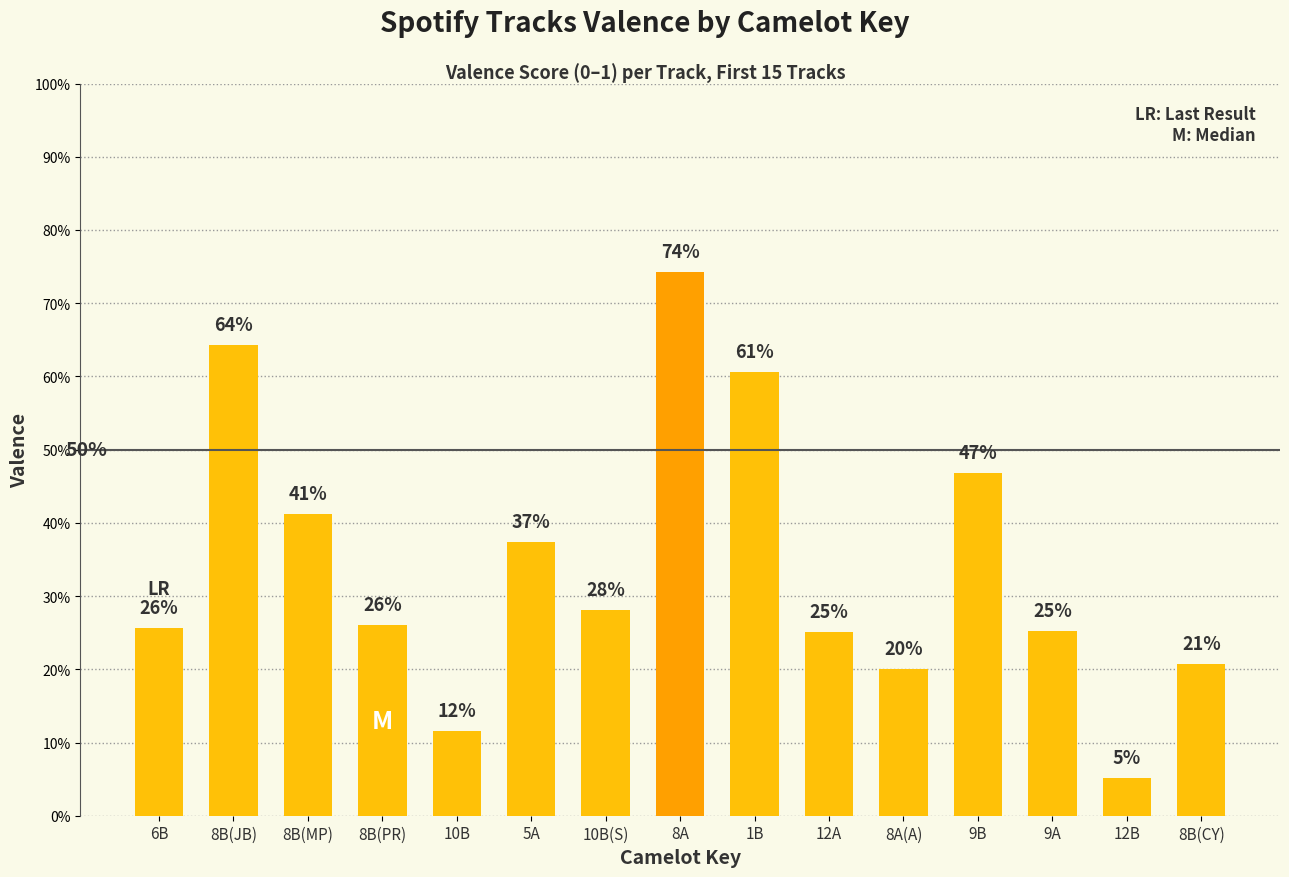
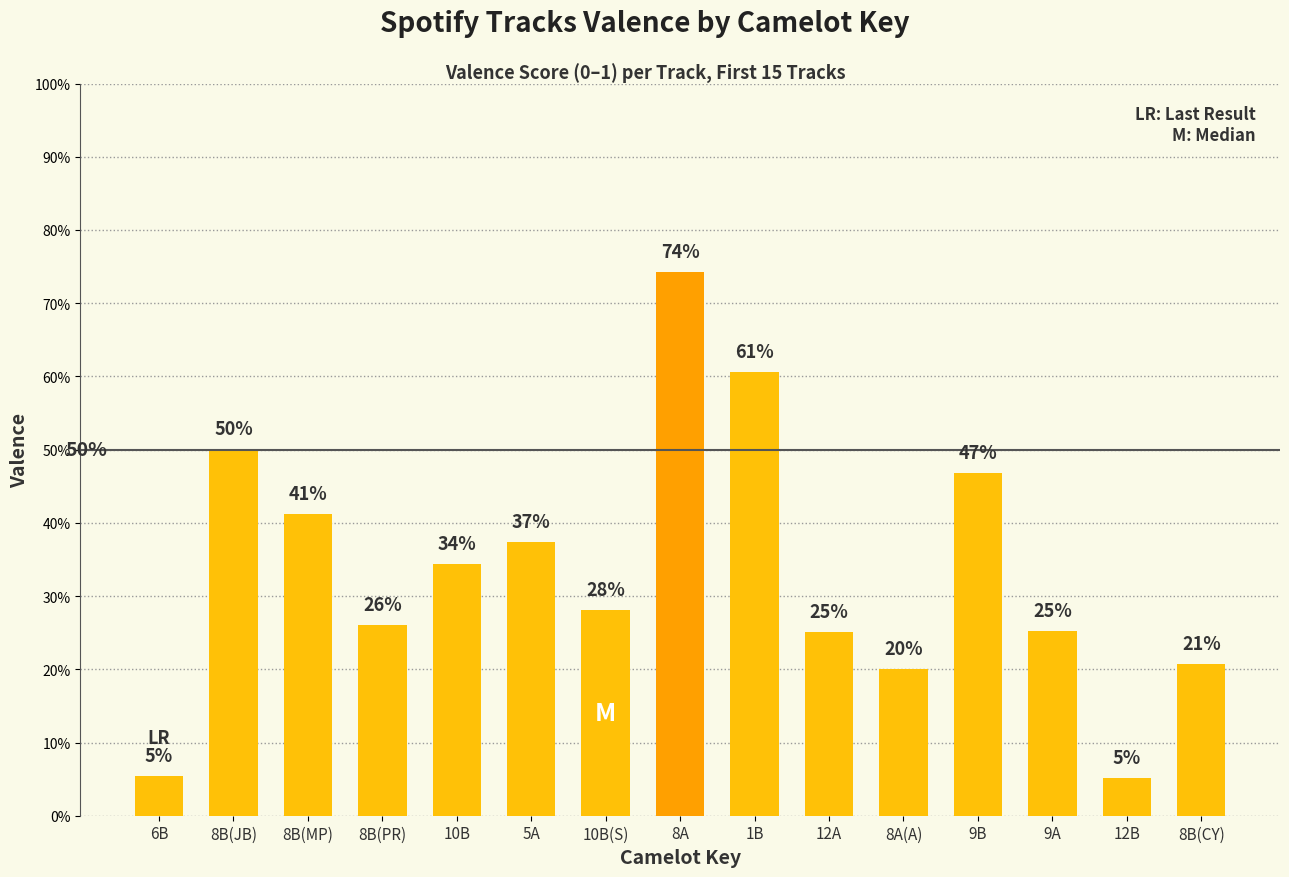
6B: 26% -> 5%
8B(JB): 64% -> 50%
10B: 12% -> 34%
